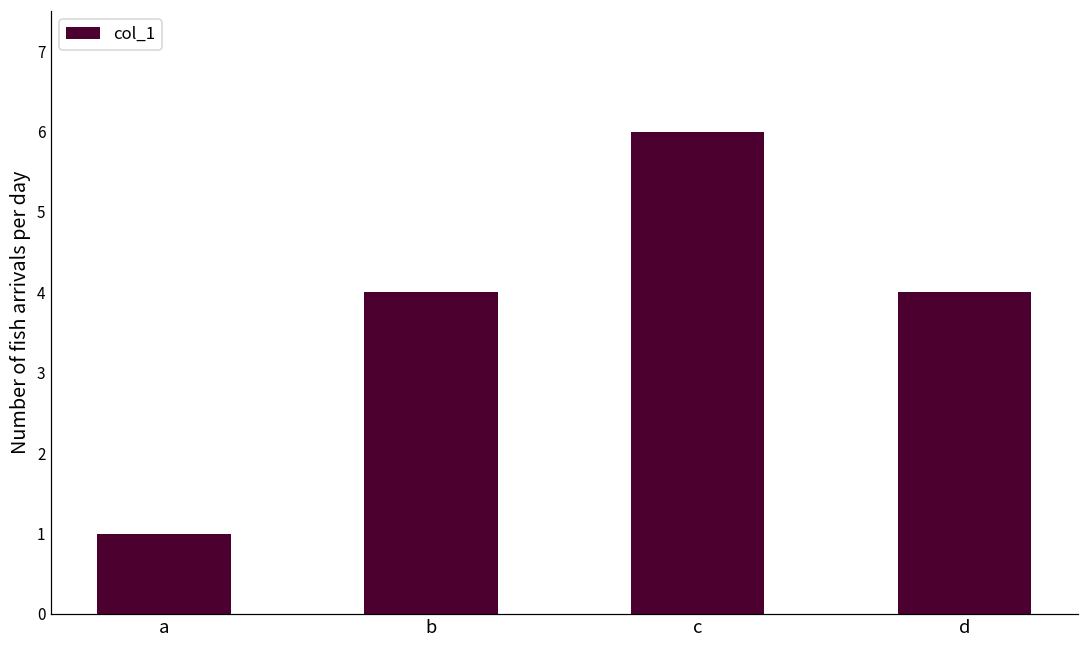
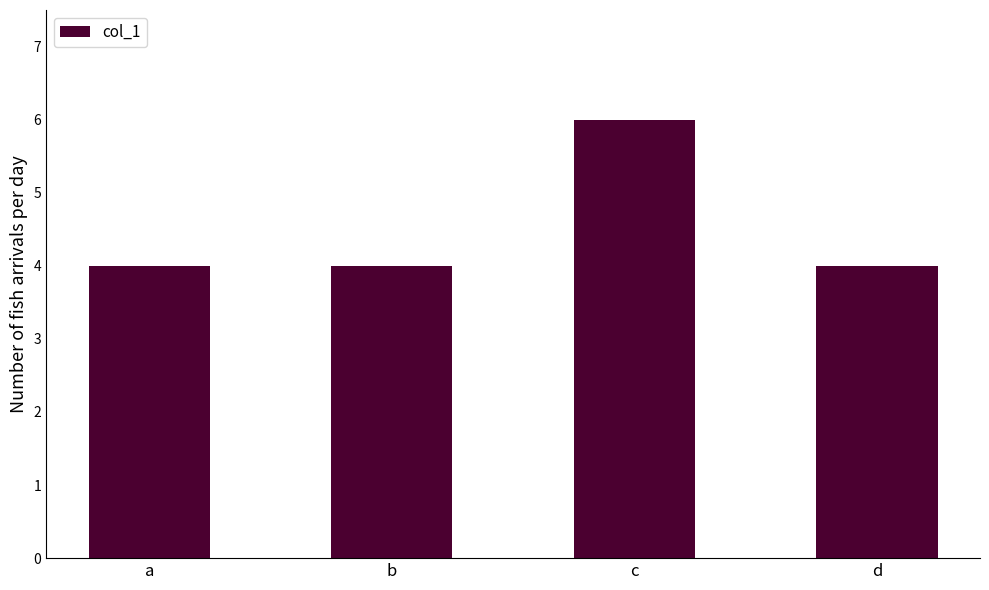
a: 1 -> 4
